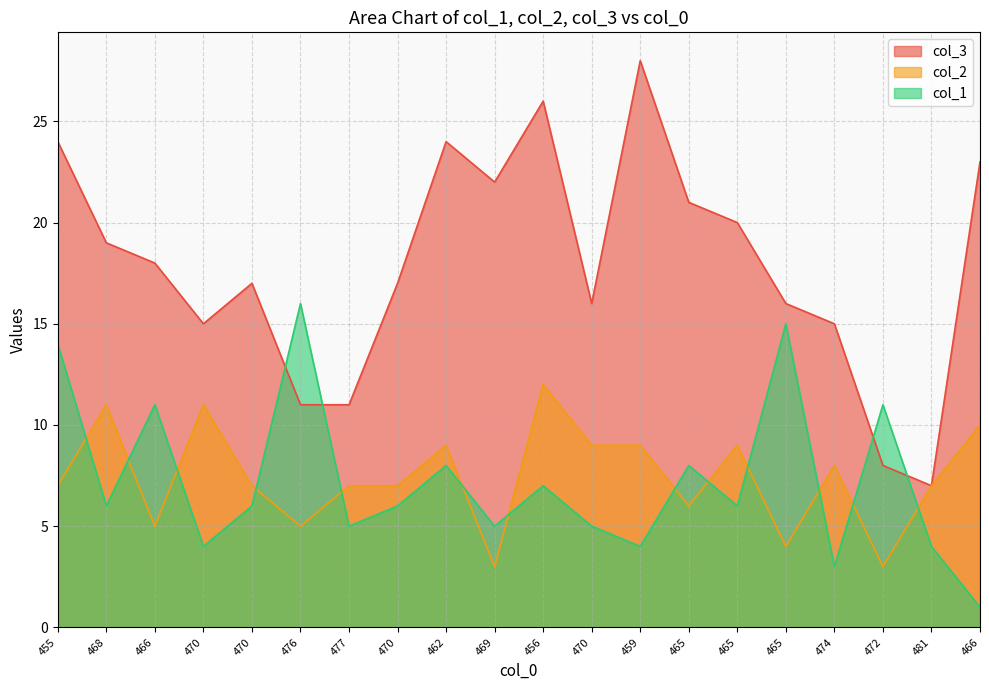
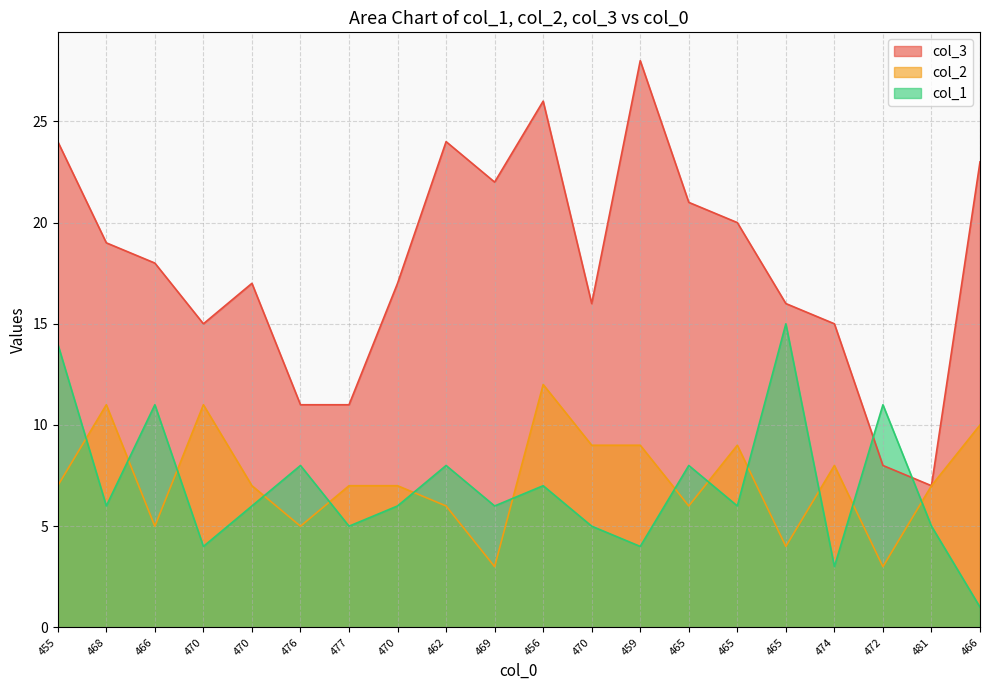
col_1, 476: 16 -> 8
col_2, 462: 9 -> 6
col_1, 469: 5 -> 6
col_1, 481: 4 -> 5
